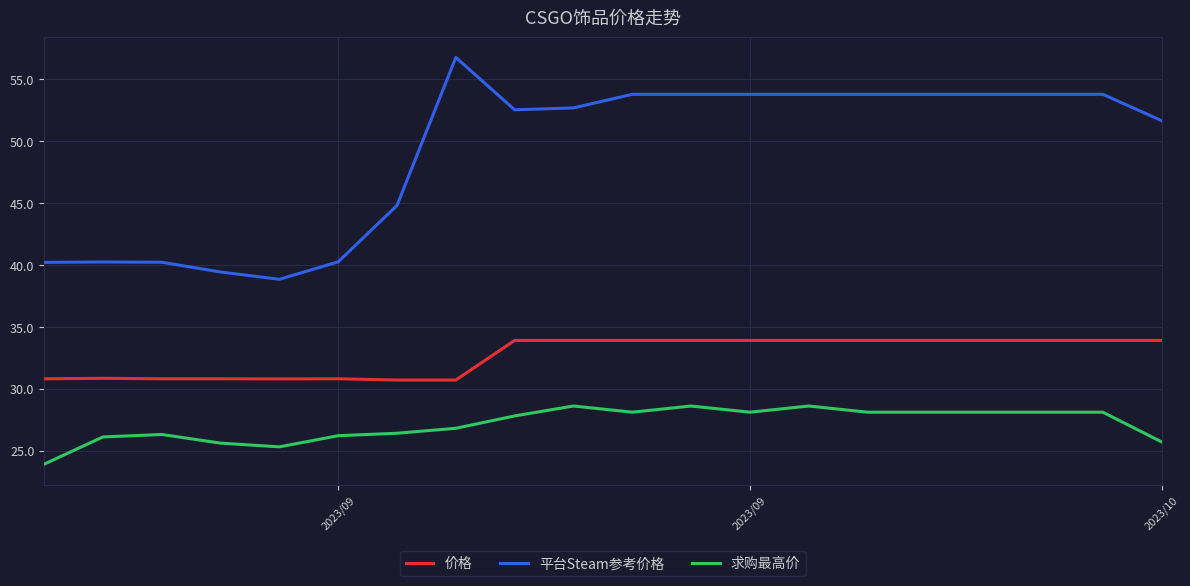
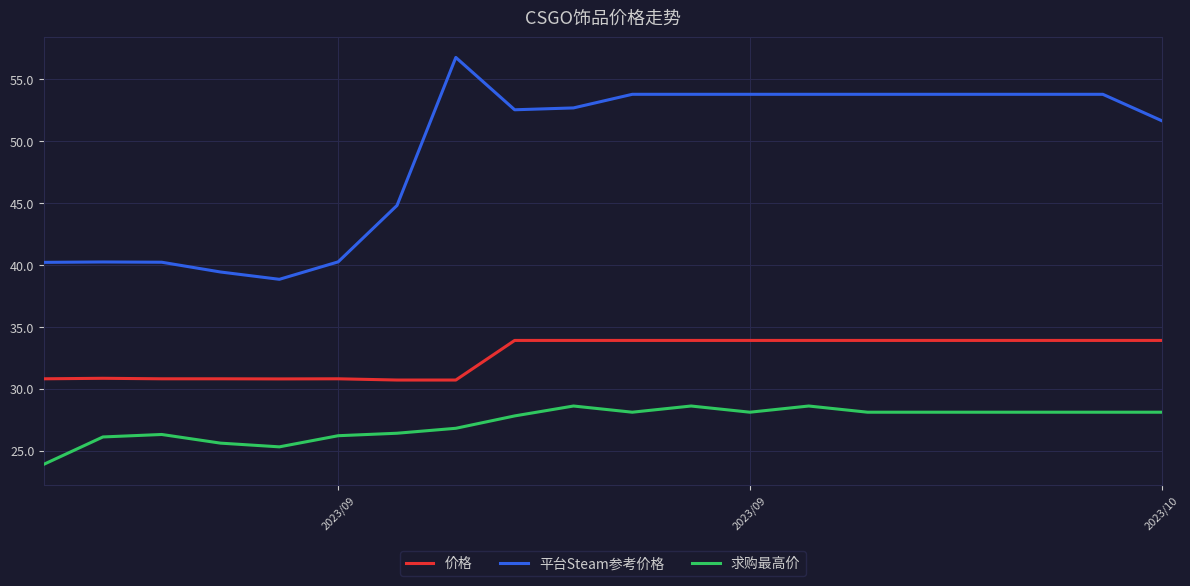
求购最高价, 2023/10: 25.7 -> 28.1
